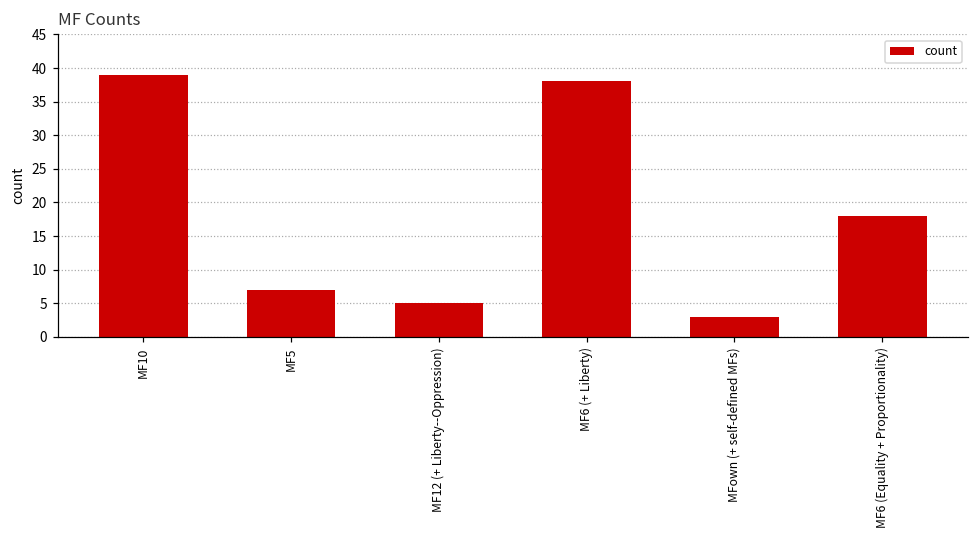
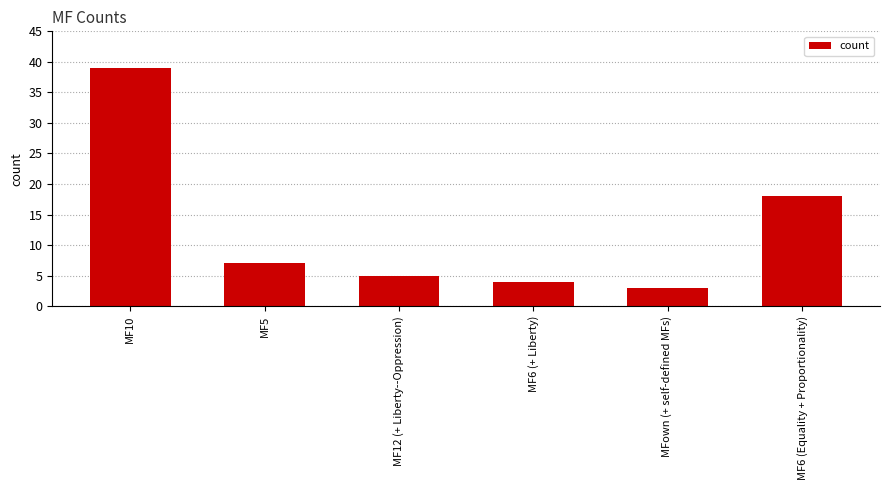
MF6 (+ Liberty): 38 -> 4
